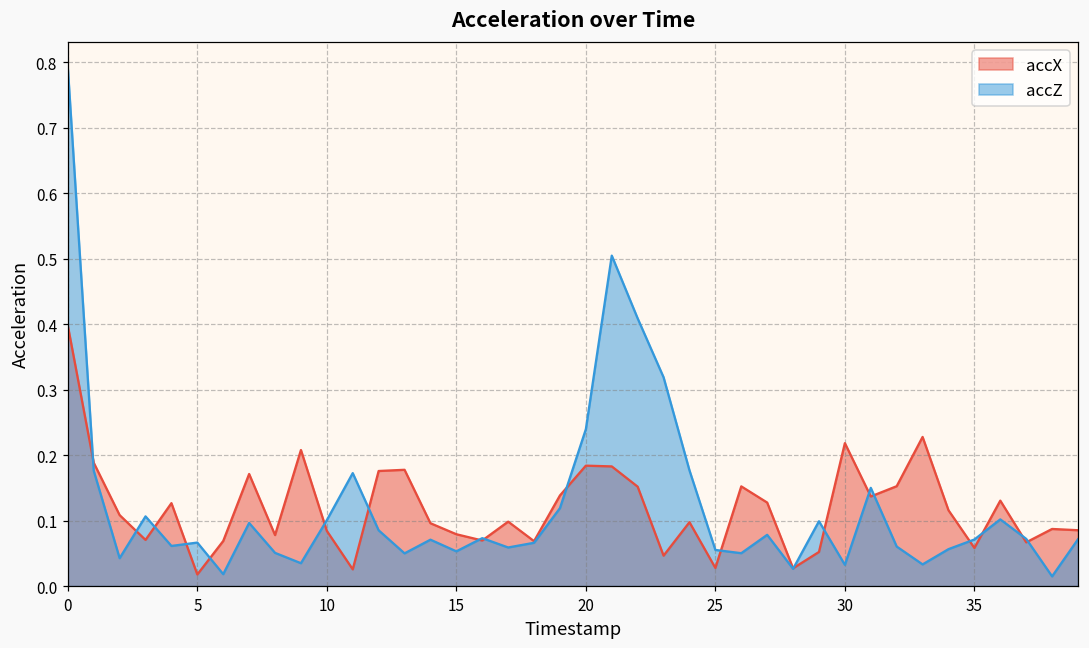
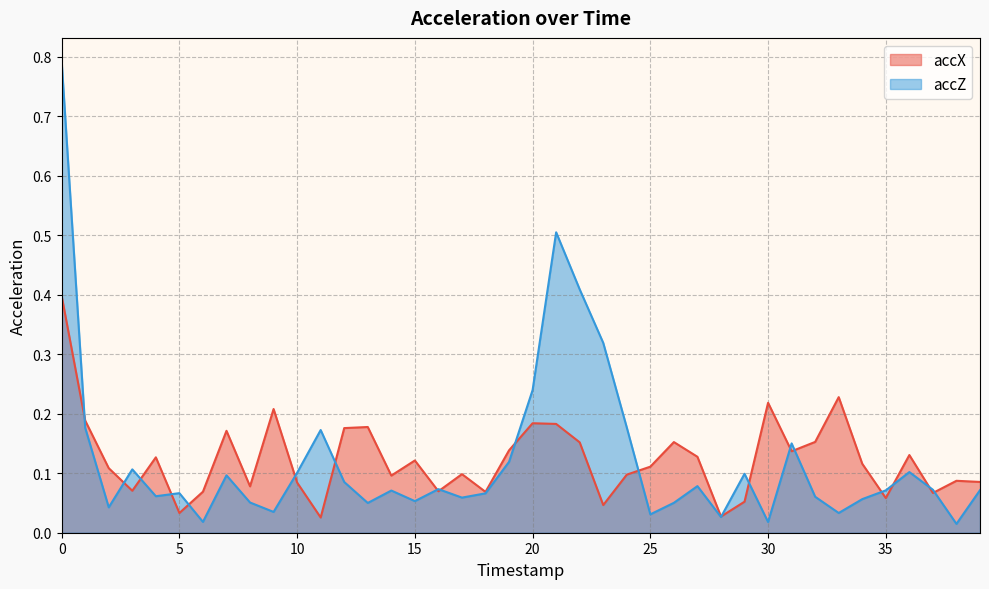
accX, 5: 0.02 -> 0.03
accX, 15: 0.08 -> 0.12
accX, 25: 0.03 -> 0.11
accZ, 25: 0.06 -> 0.03
accZ, 30: 0.03 -> 0.02
